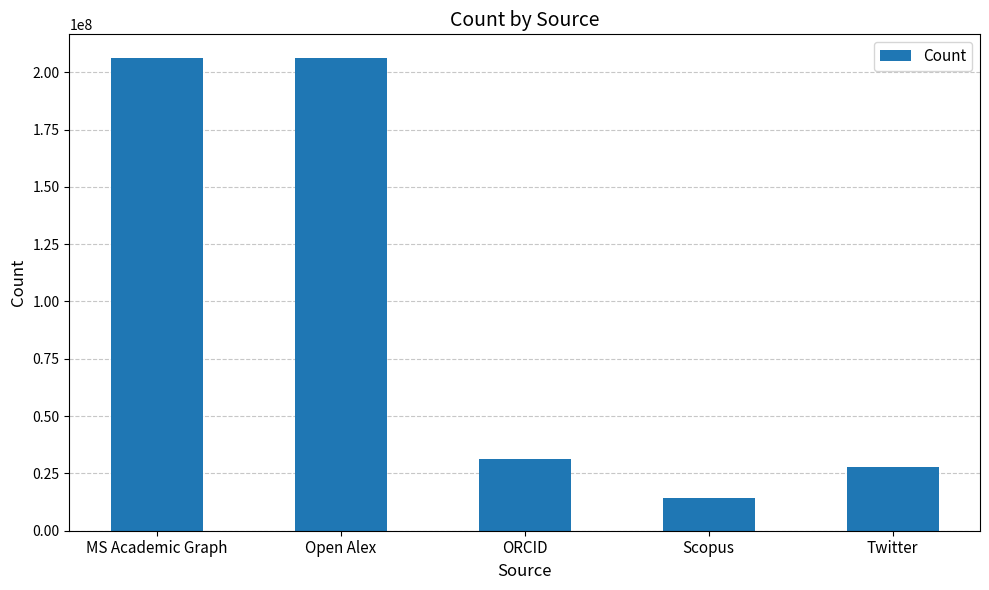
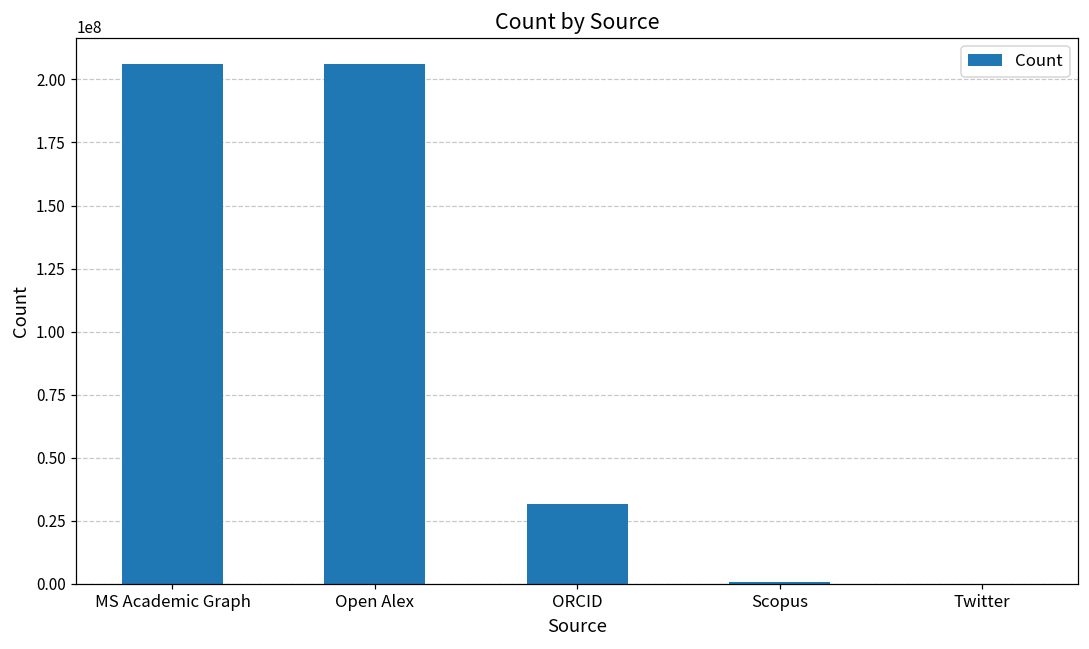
Scopus: 14000000 -> 1000000
Twitter: 28000000 -> 0
